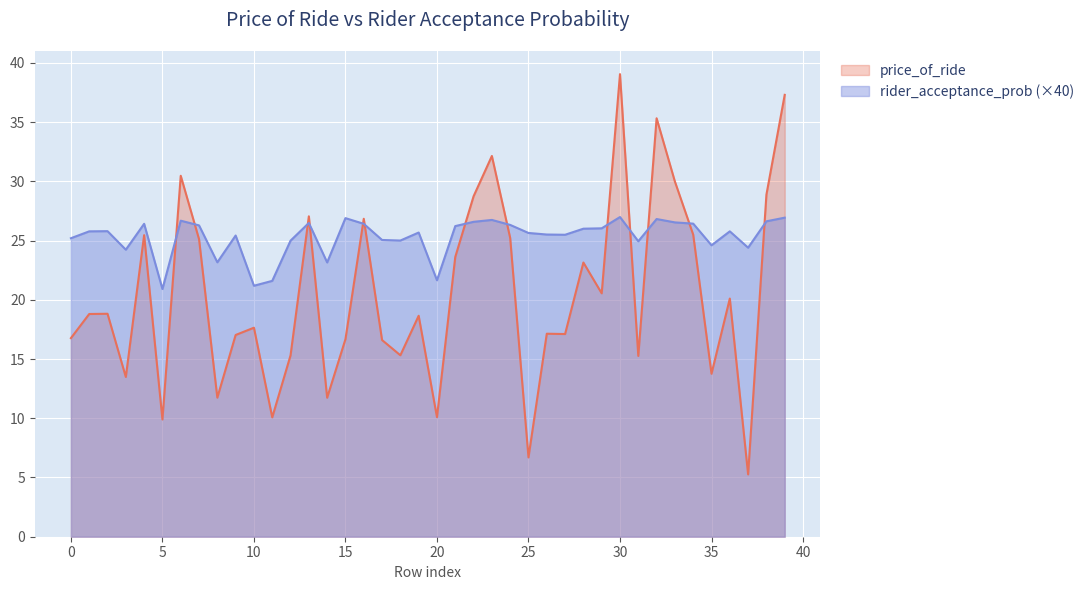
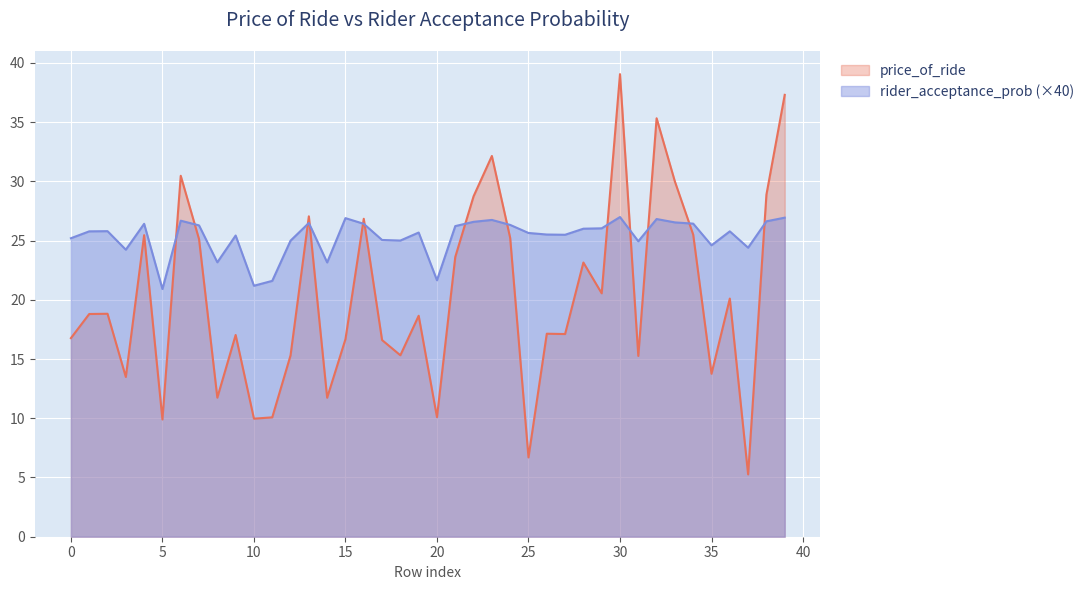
price_of_ride, 10: 17.6 -> 10.0
